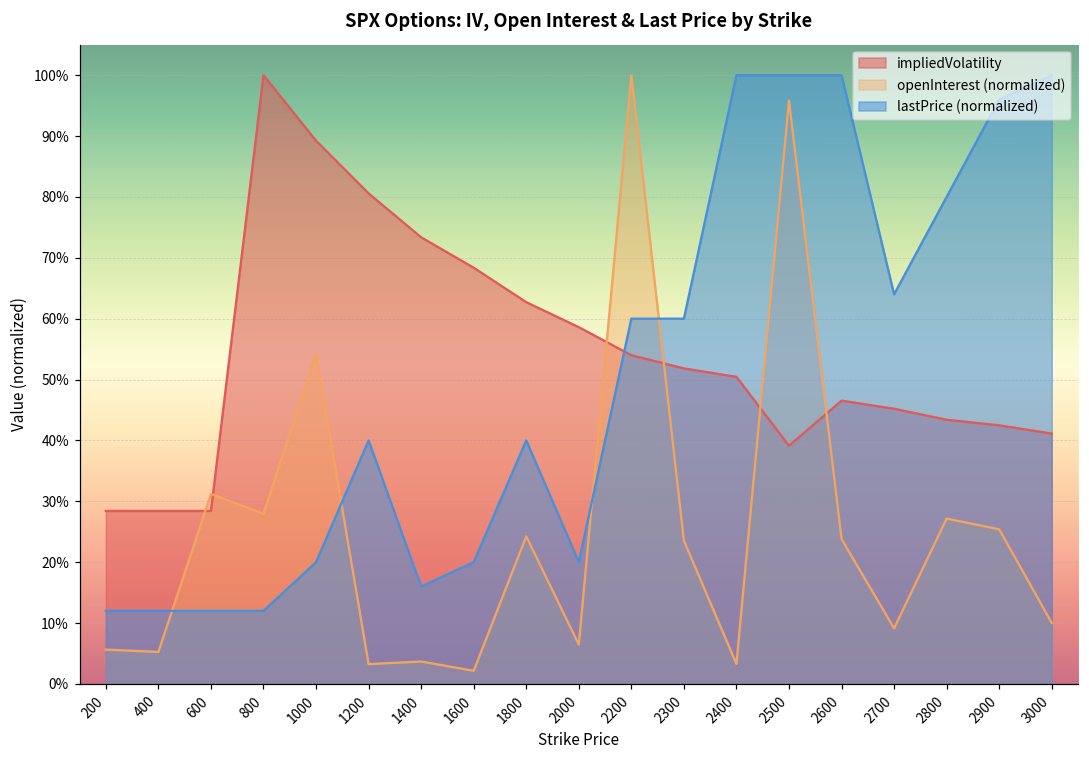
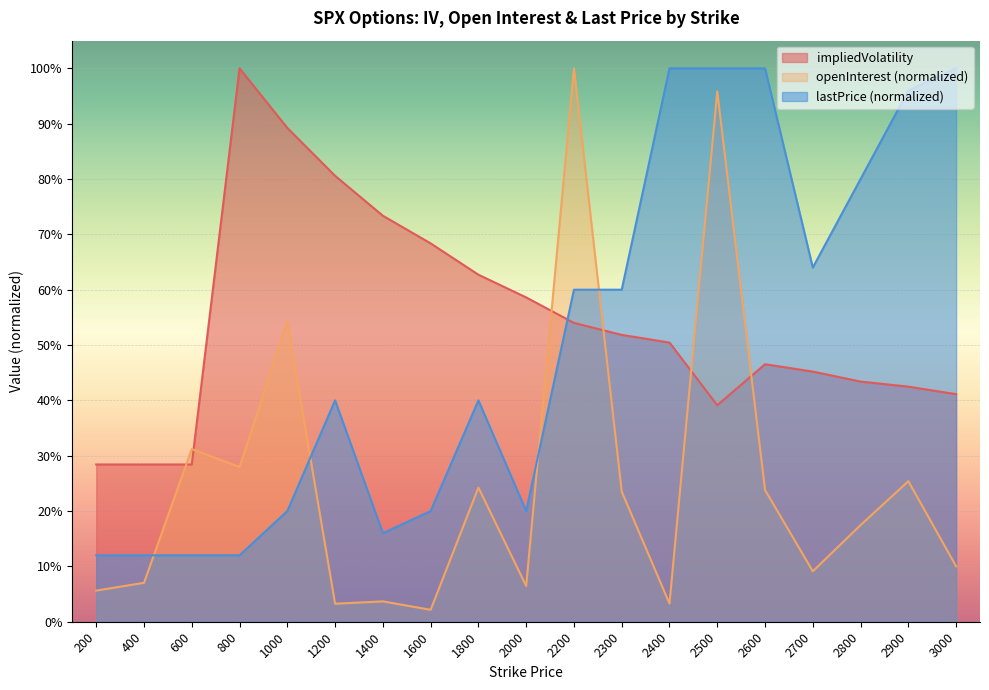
openInterest (normalized), 400: 5% -> 7%
openInterest (normalized), 2800: 27% -> 17%
